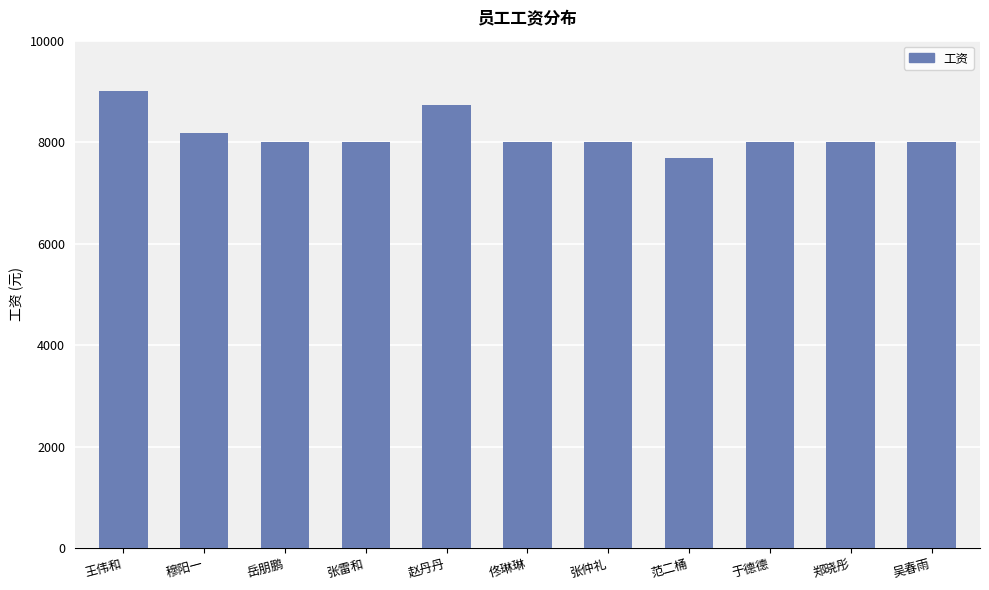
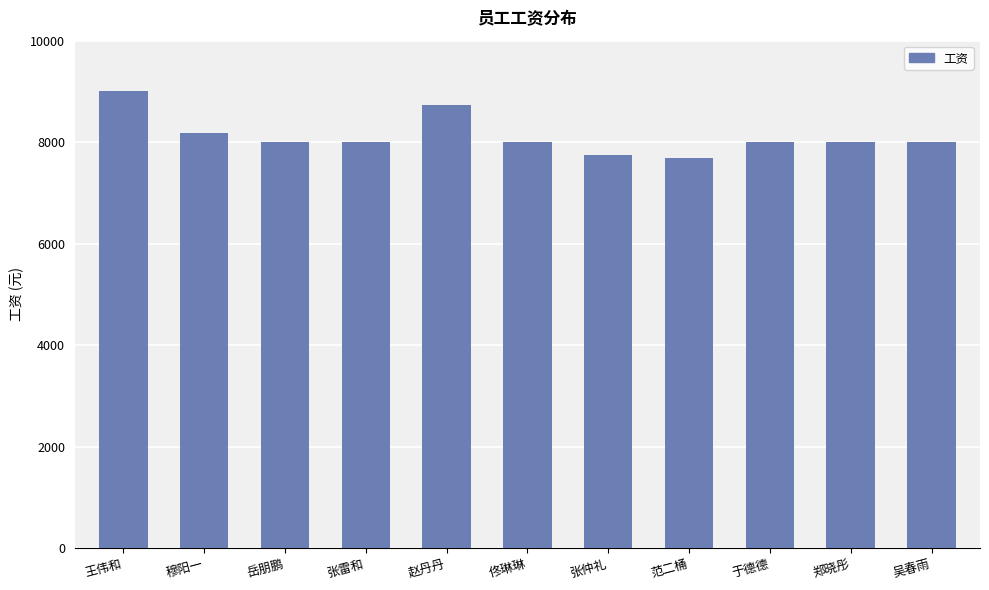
张仲礼: 8000 -> 7800
